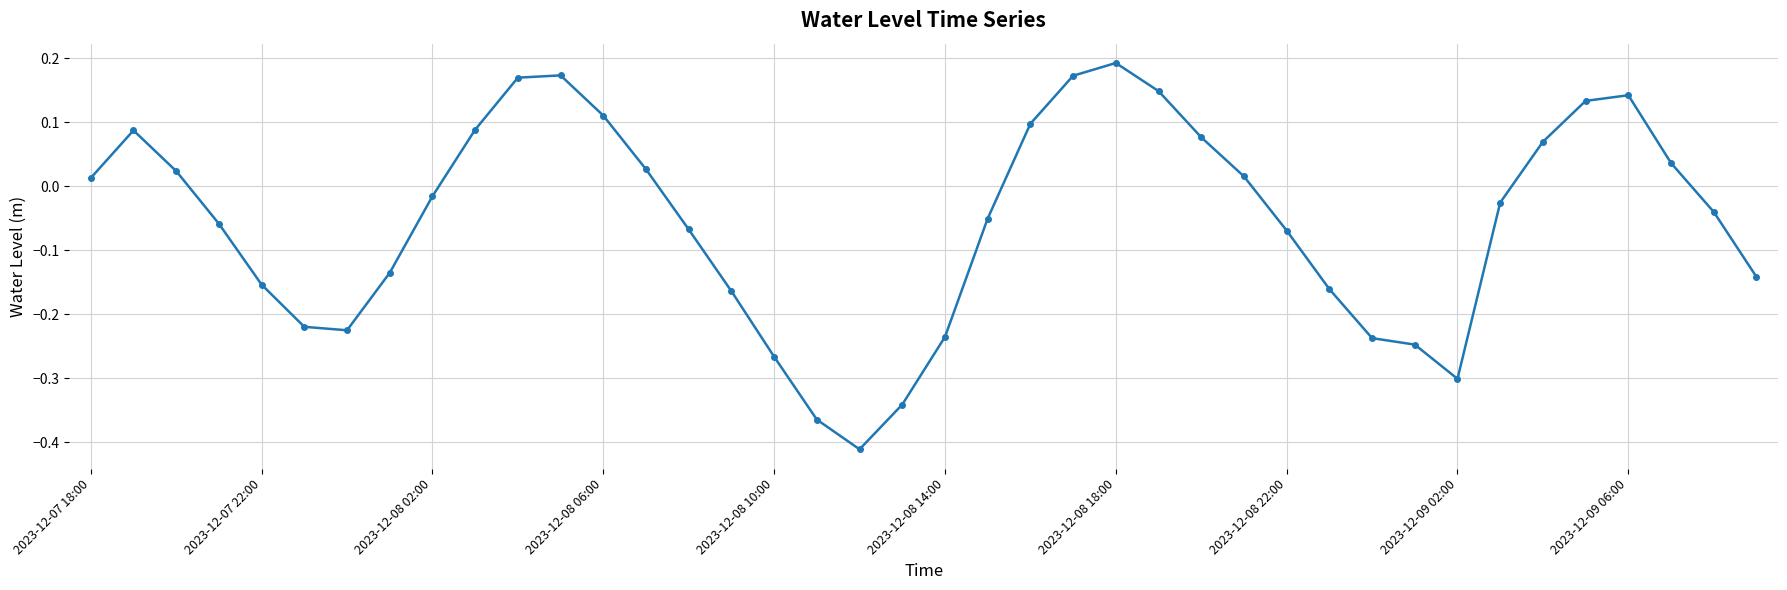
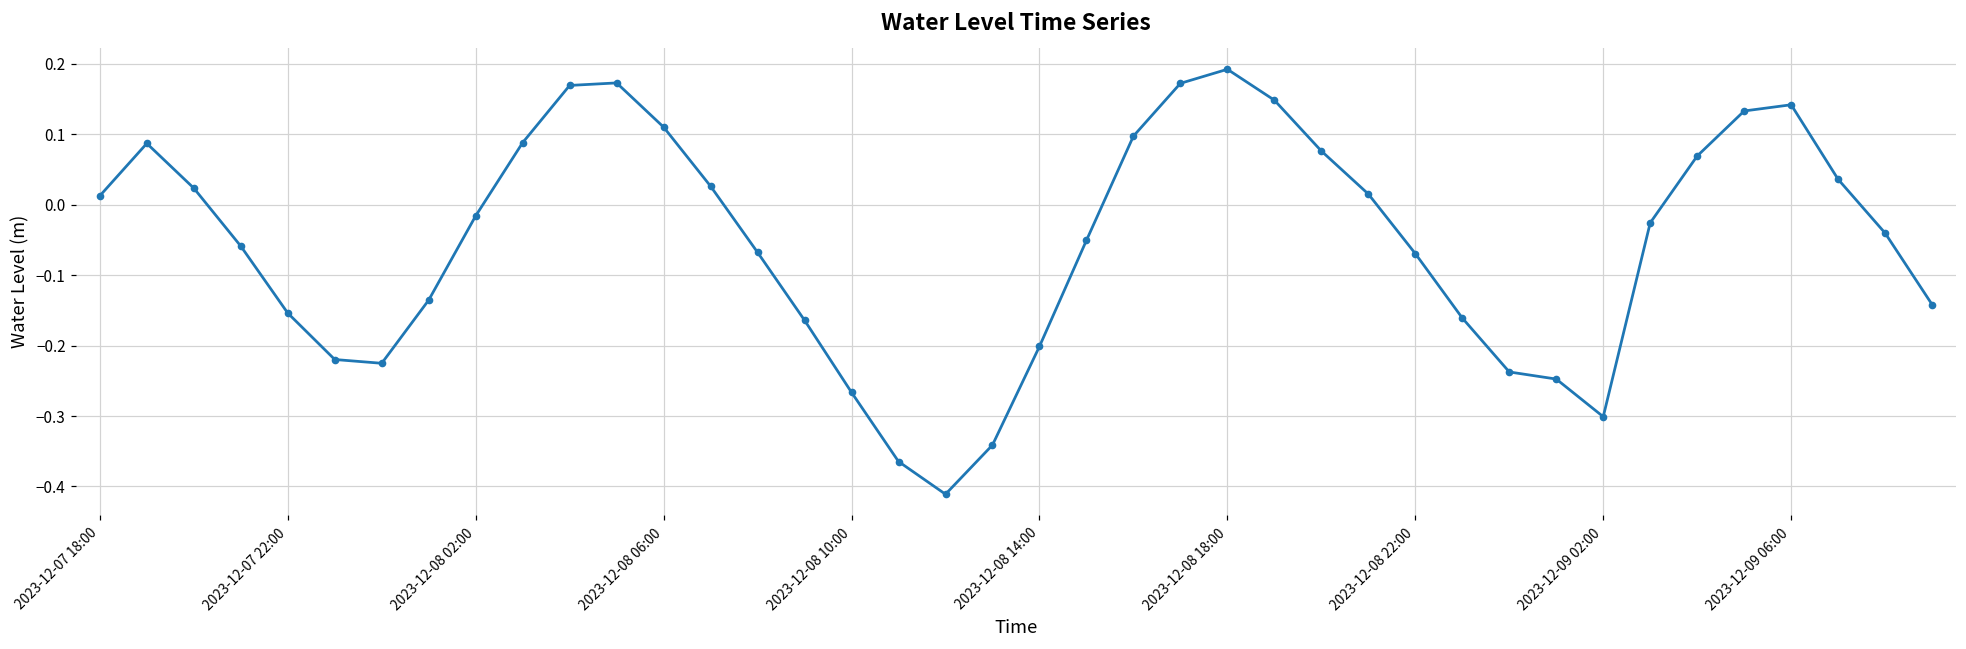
2023-12-08 14:00: -0.24 -> -0.20
